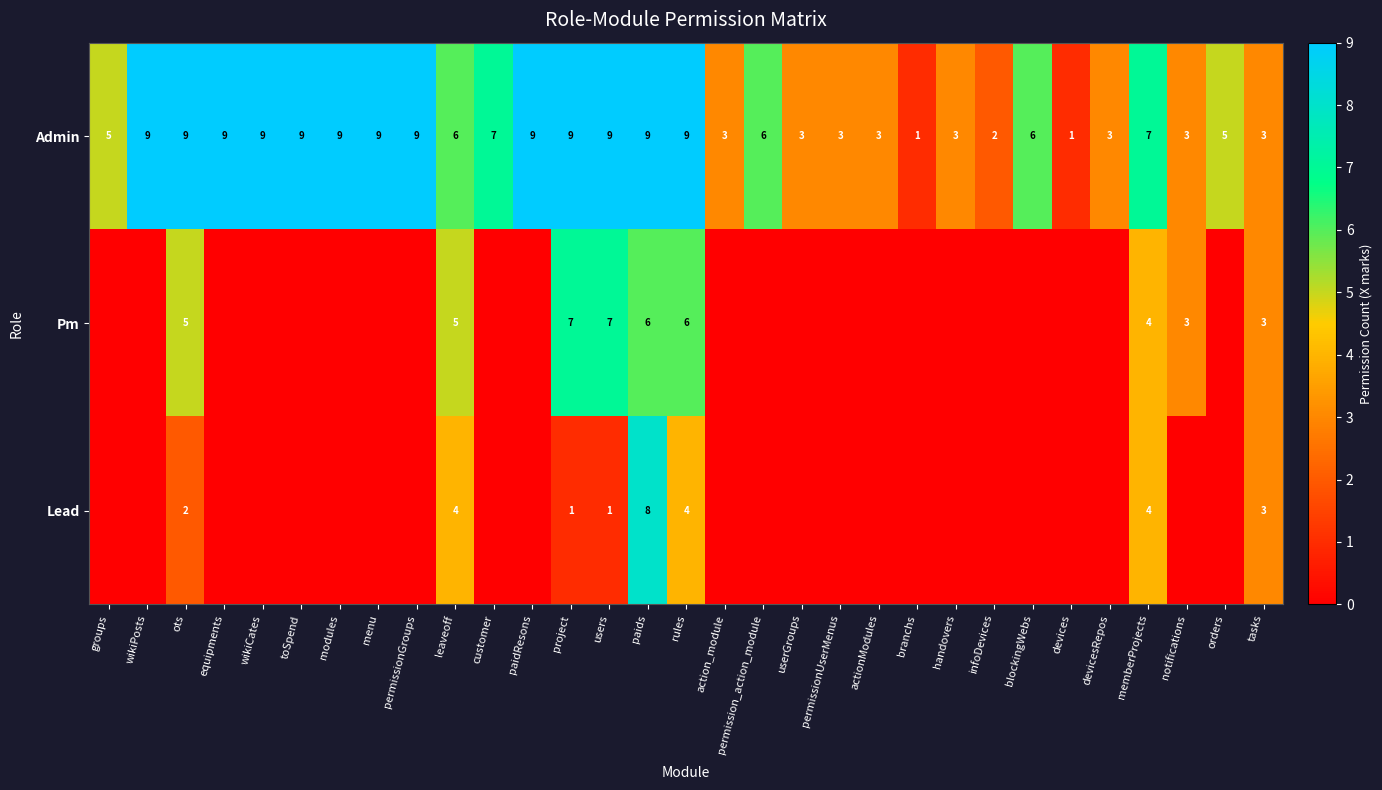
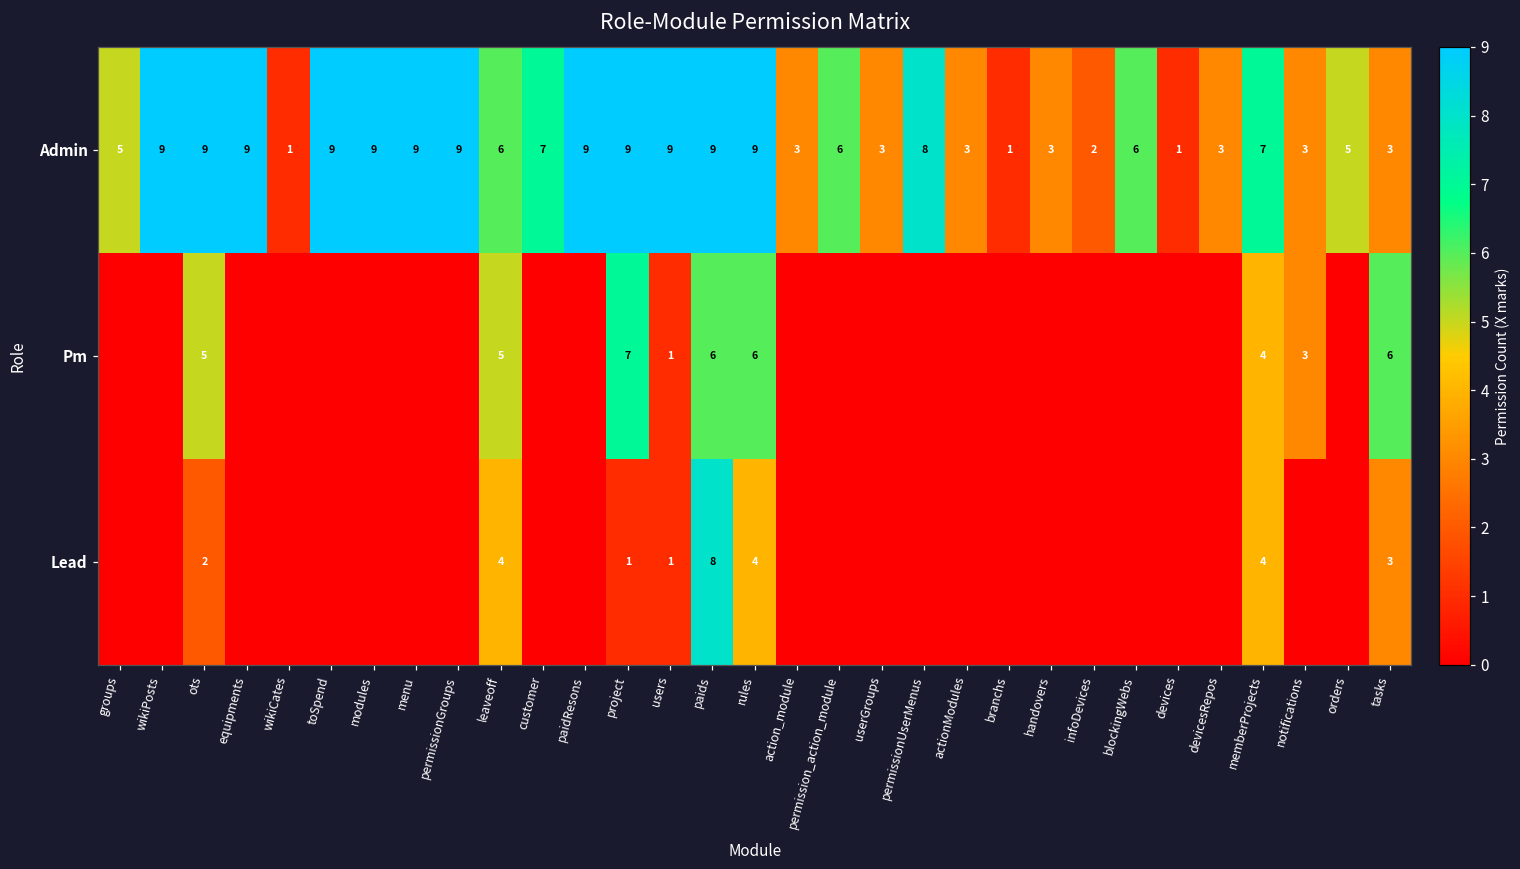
Admin, wikiCates: 9 -> 1
Admin, permissionUserMenus: 3 -> 8
Pm, users: 7 -> 1
Pm, tasks: 3 -> 6
